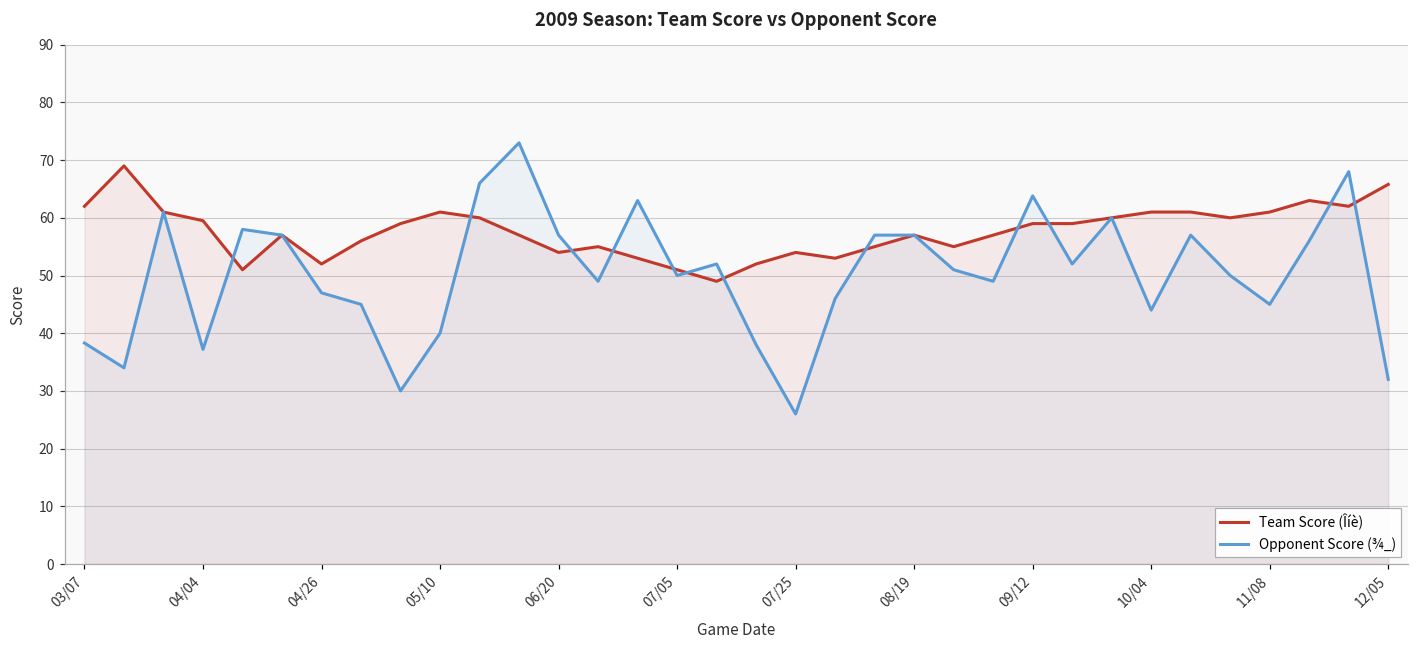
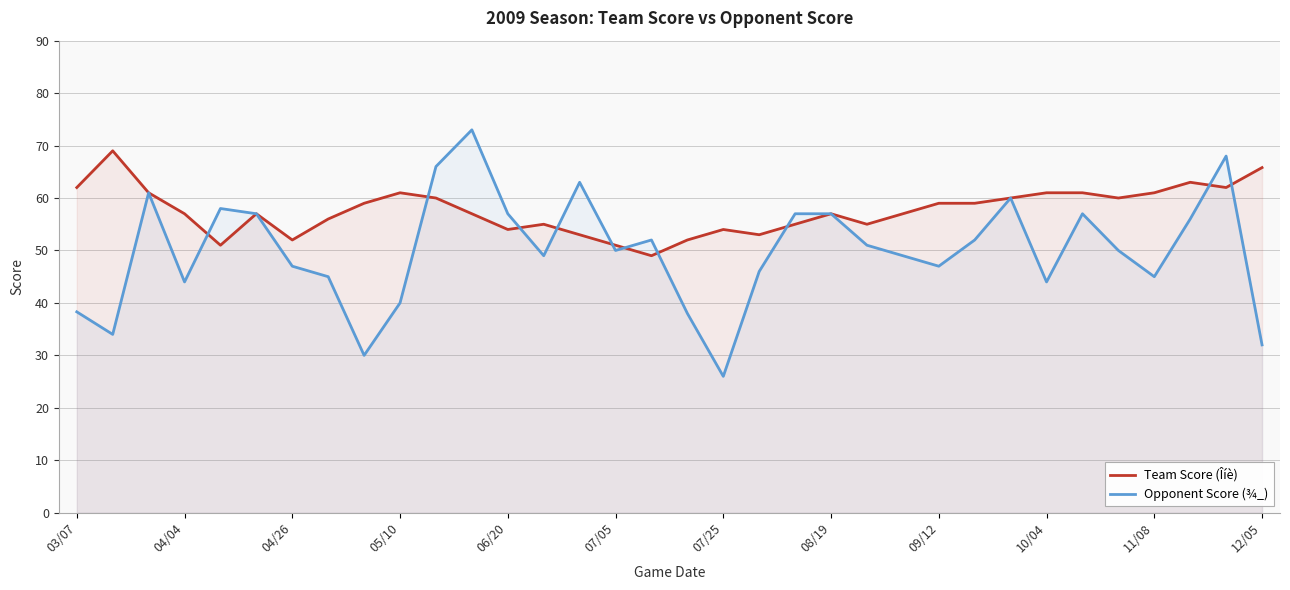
Team Score (Îíè), 04/04: 60 -> 57
Opponent Score (¾_), 04/04: 37 -> 44
Opponent Score (¾_), 09/12: 64 -> 47
